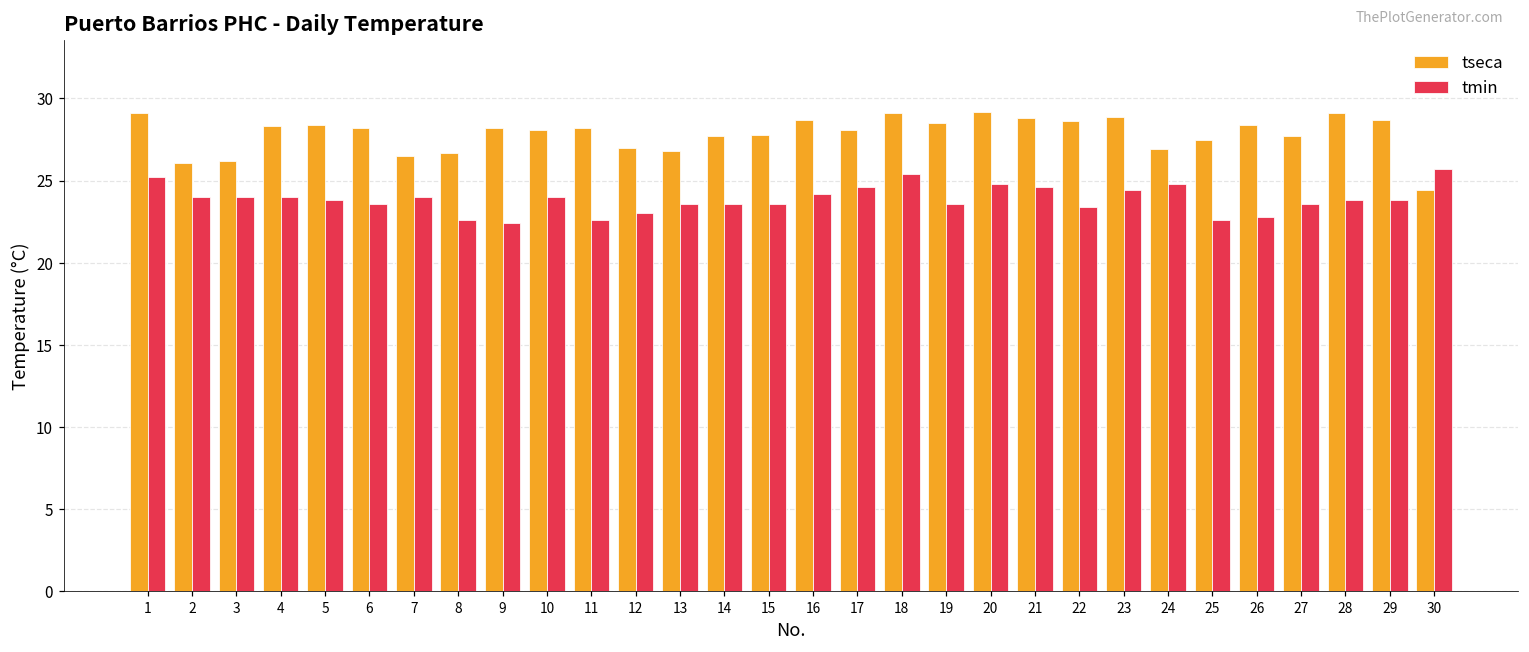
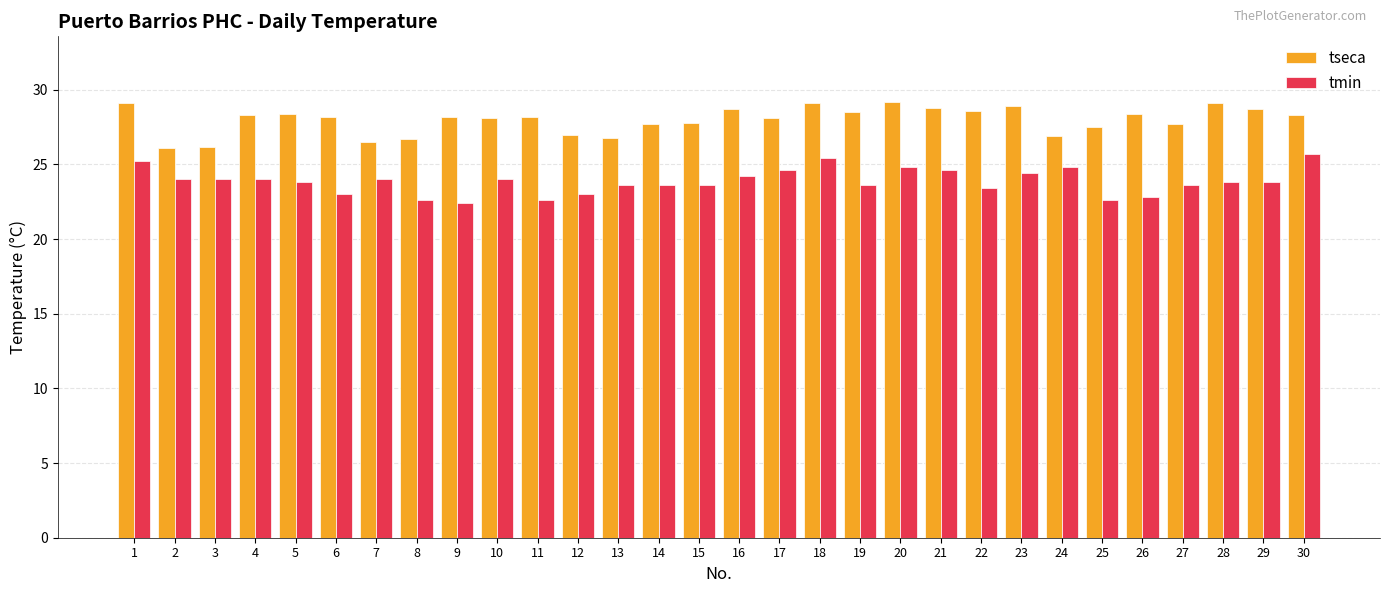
tmin, 6: 23.6 -> 23.0
tseca, 30: 24.4 -> 28.3
